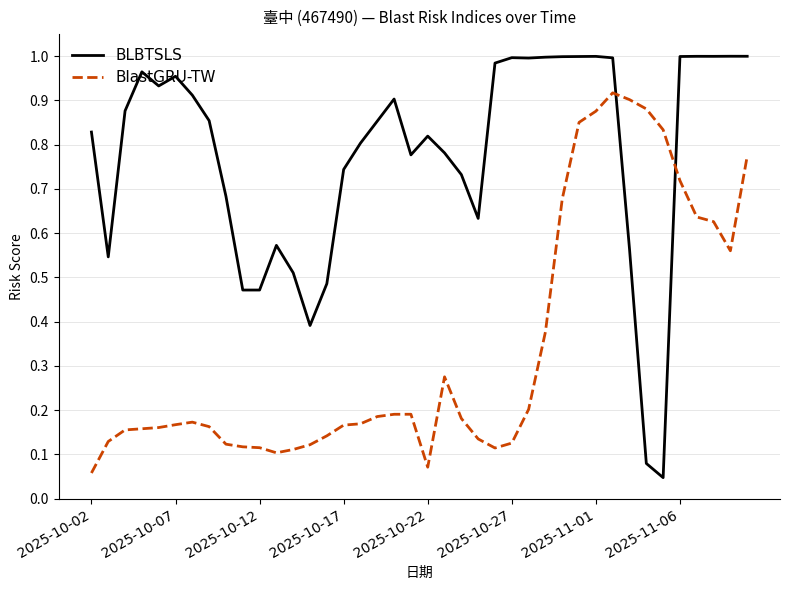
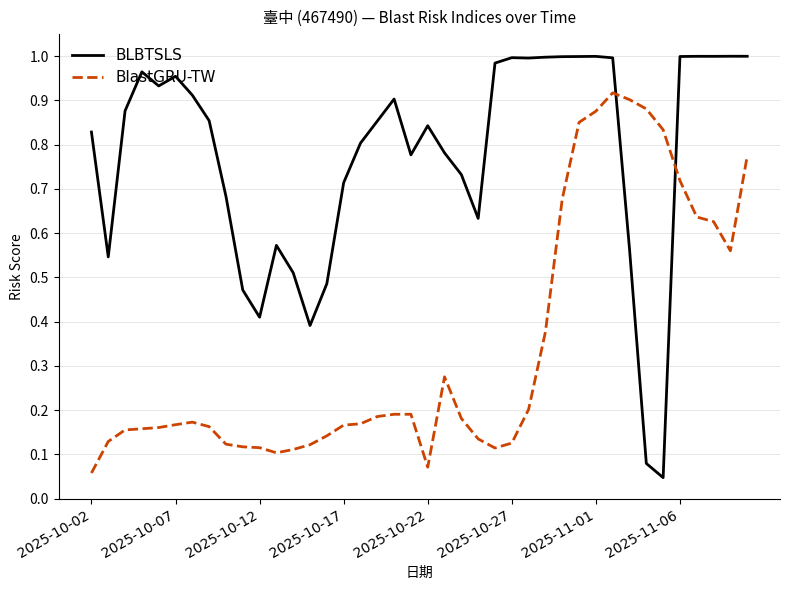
BLBTSLS, 2025-10-12: 0.47 -> 0.41
BLBTSLS, 2025-10-17: 0.74 -> 0.71
BLBTSLS, 2025-10-22: 0.82 -> 0.84
